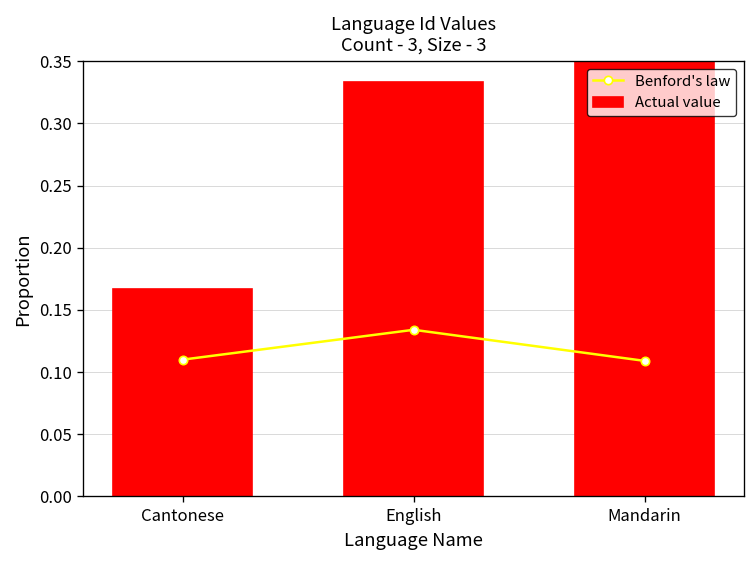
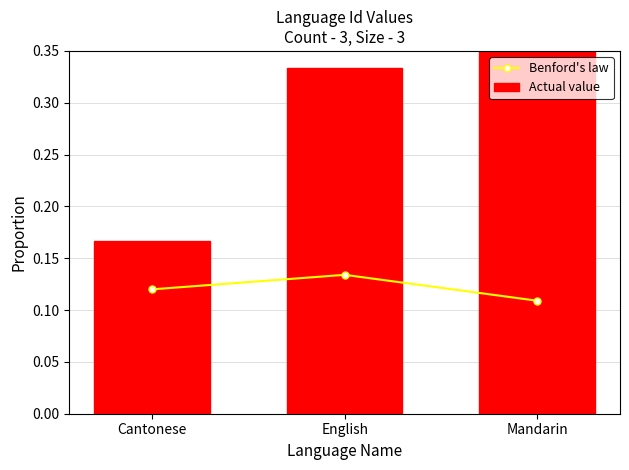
Benford's law, Cantonese: 0.11 -> 0.12
